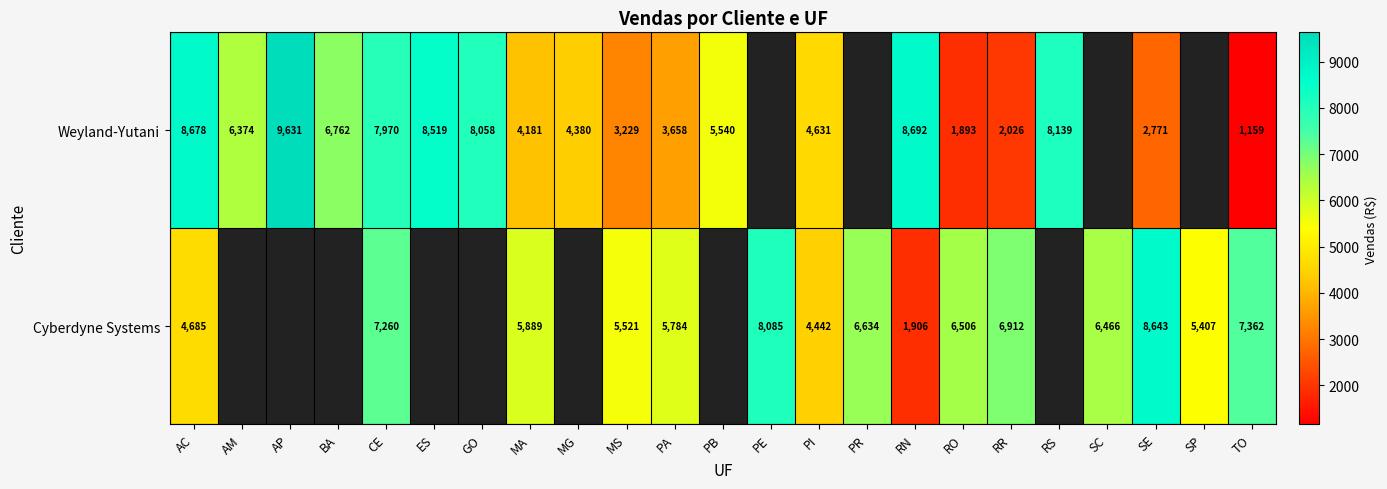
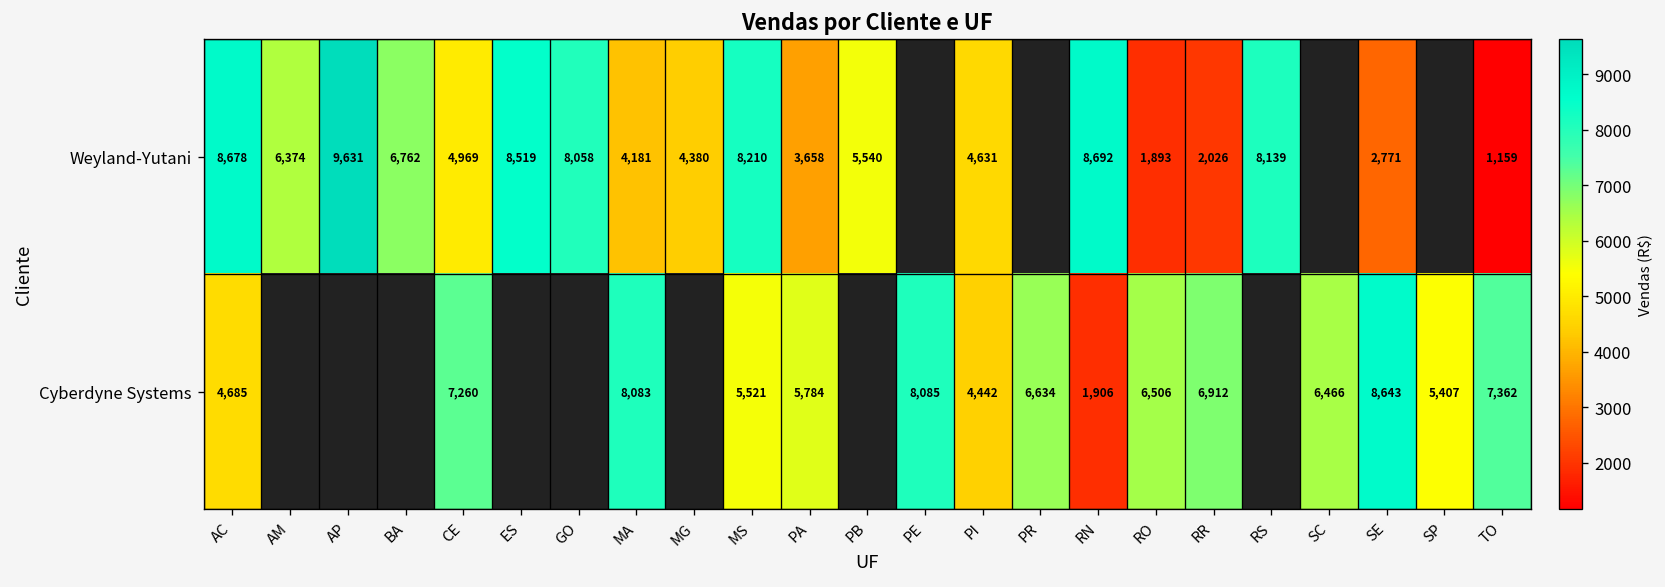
Weyland-Yutani, CE: 7,970 -> 4,969
Weyland-Yutani, MS: 3,229 -> 8,210
Cyberdyne Systems, MA: 5,889 -> 8,083
